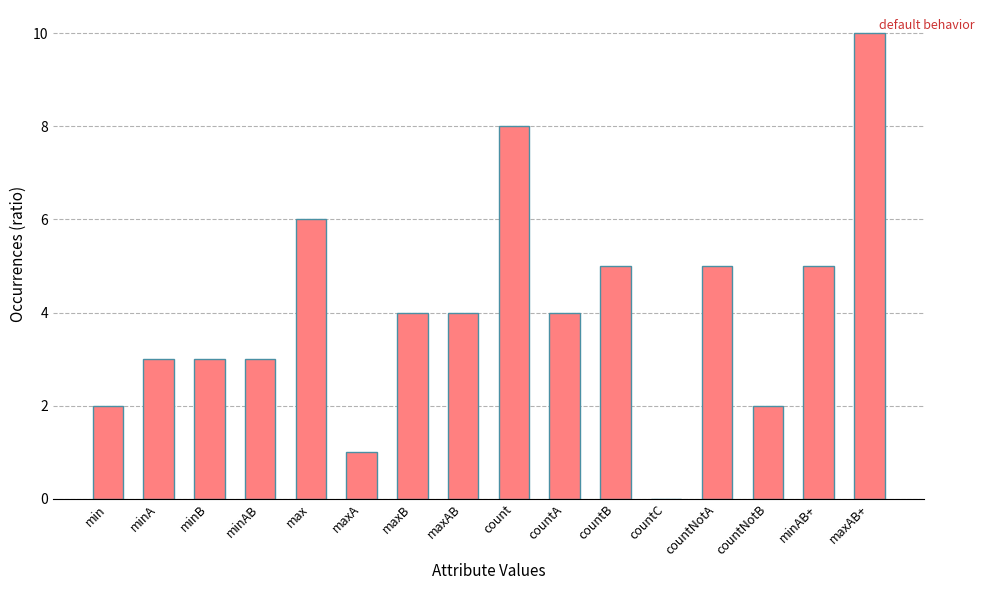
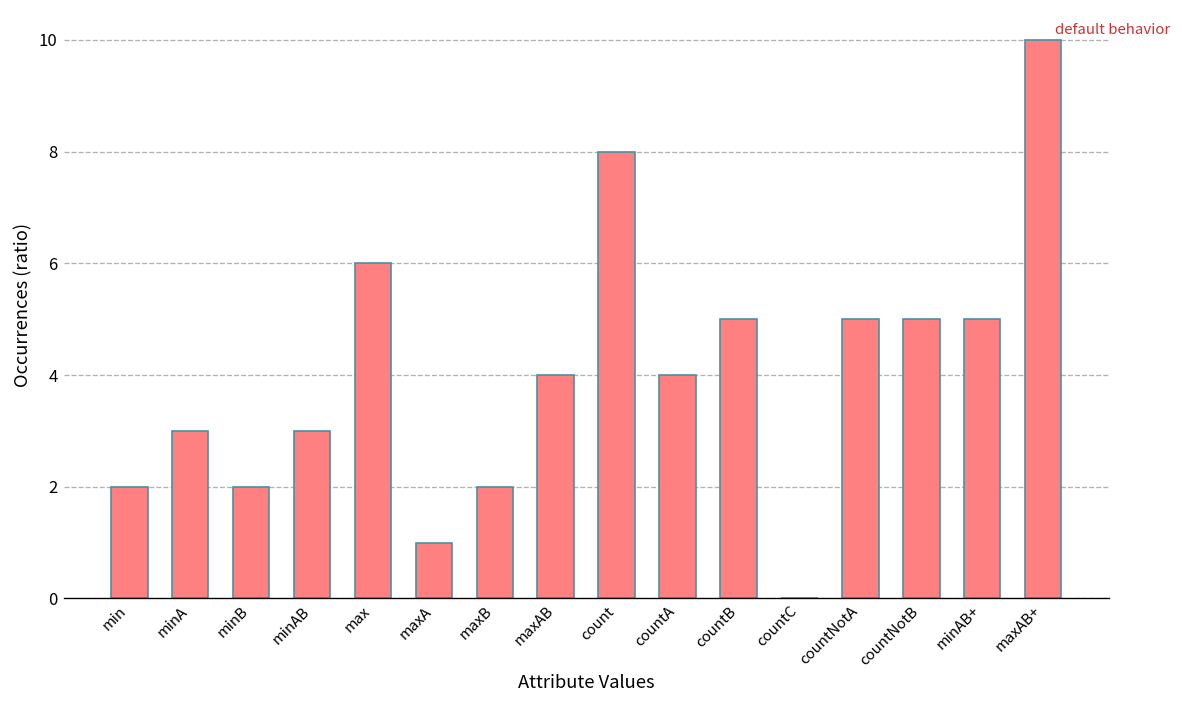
minB: 3 -> 2
maxB: 4 -> 2
countNotB: 2 -> 5
